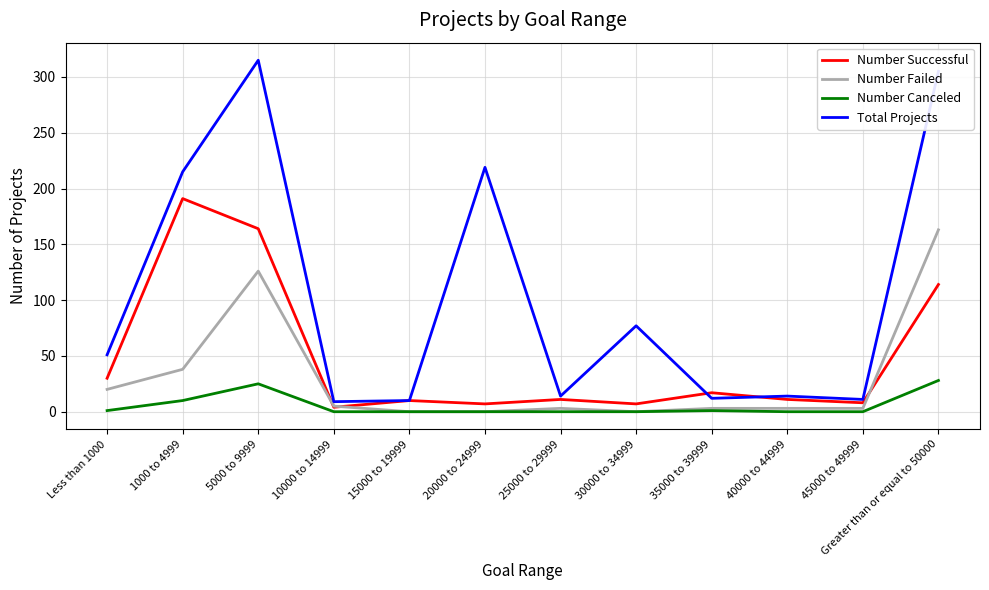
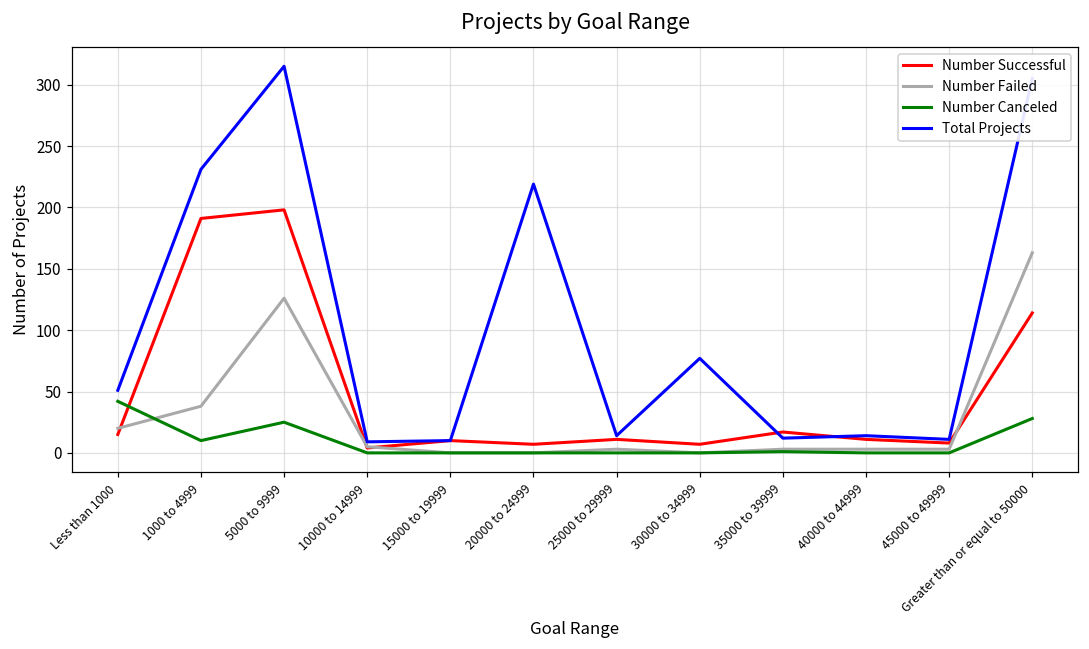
Number Successful, Less than 1000: 30 -> 15
Number Canceled, Less than 1000: 1 -> 42
Total Projects, 1000 to 4999: 215 -> 231
Number Successful, 5000 to 9999: 164 -> 198
